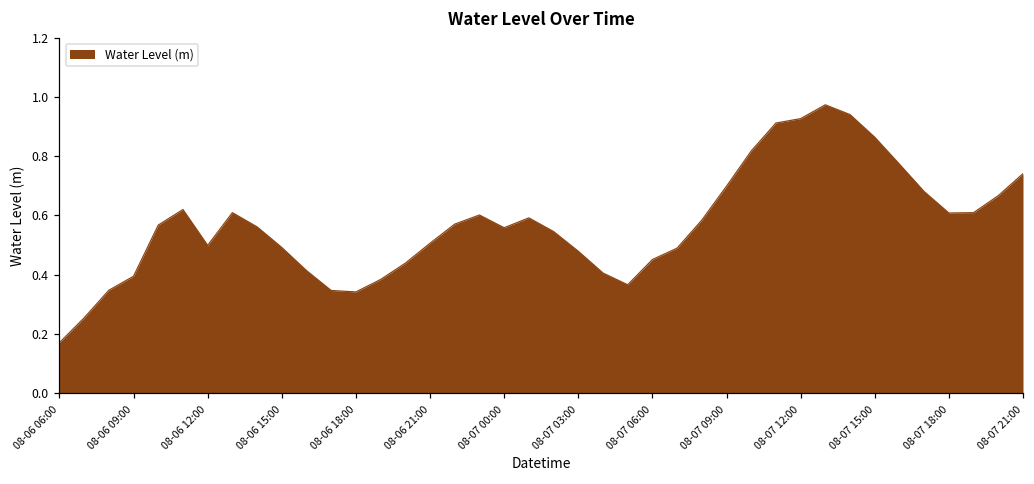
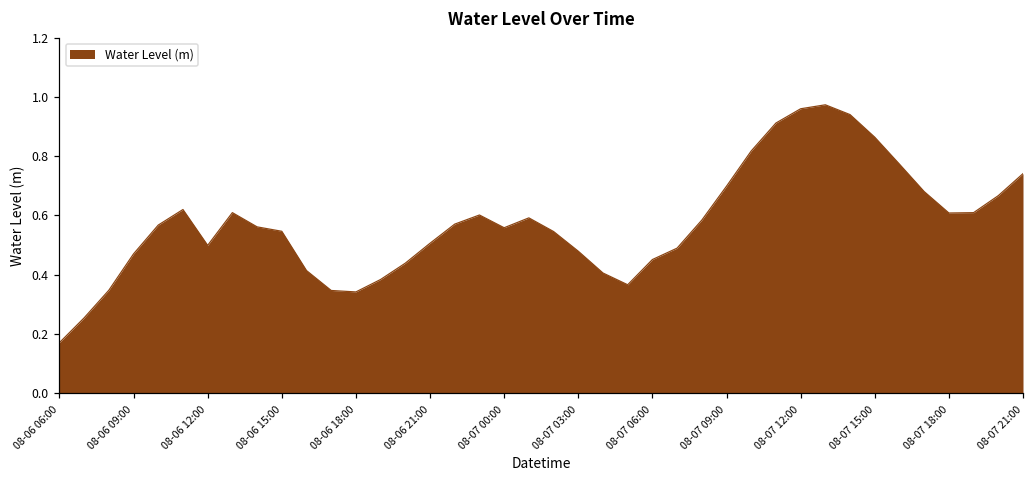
08-06 09:00: 0.40 -> 0.47
08-06 15:00: 0.49 -> 0.55
08-07 12:00: 0.93 -> 0.96
